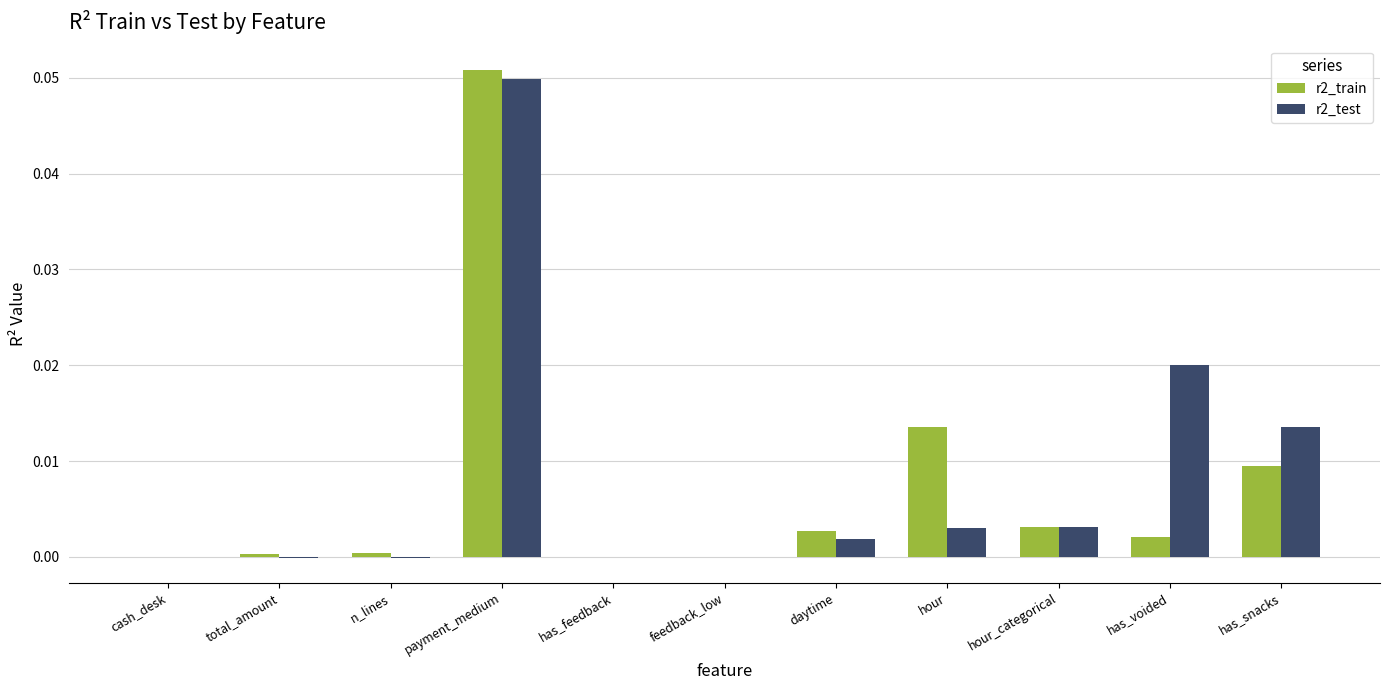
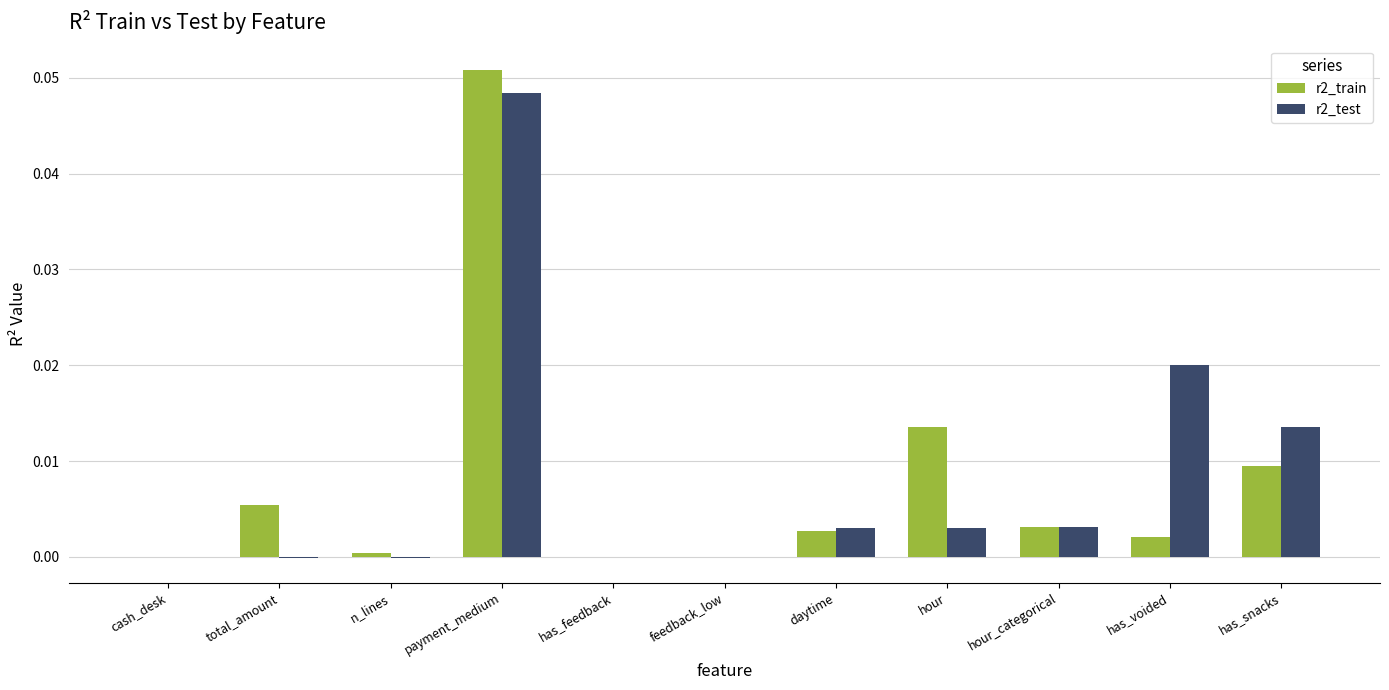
r2_train, total_amount: 0.000 -> 0.005
r2_test, payment_medium: 0.050 -> 0.048
r2_test, daytime: 0.002 -> 0.003
